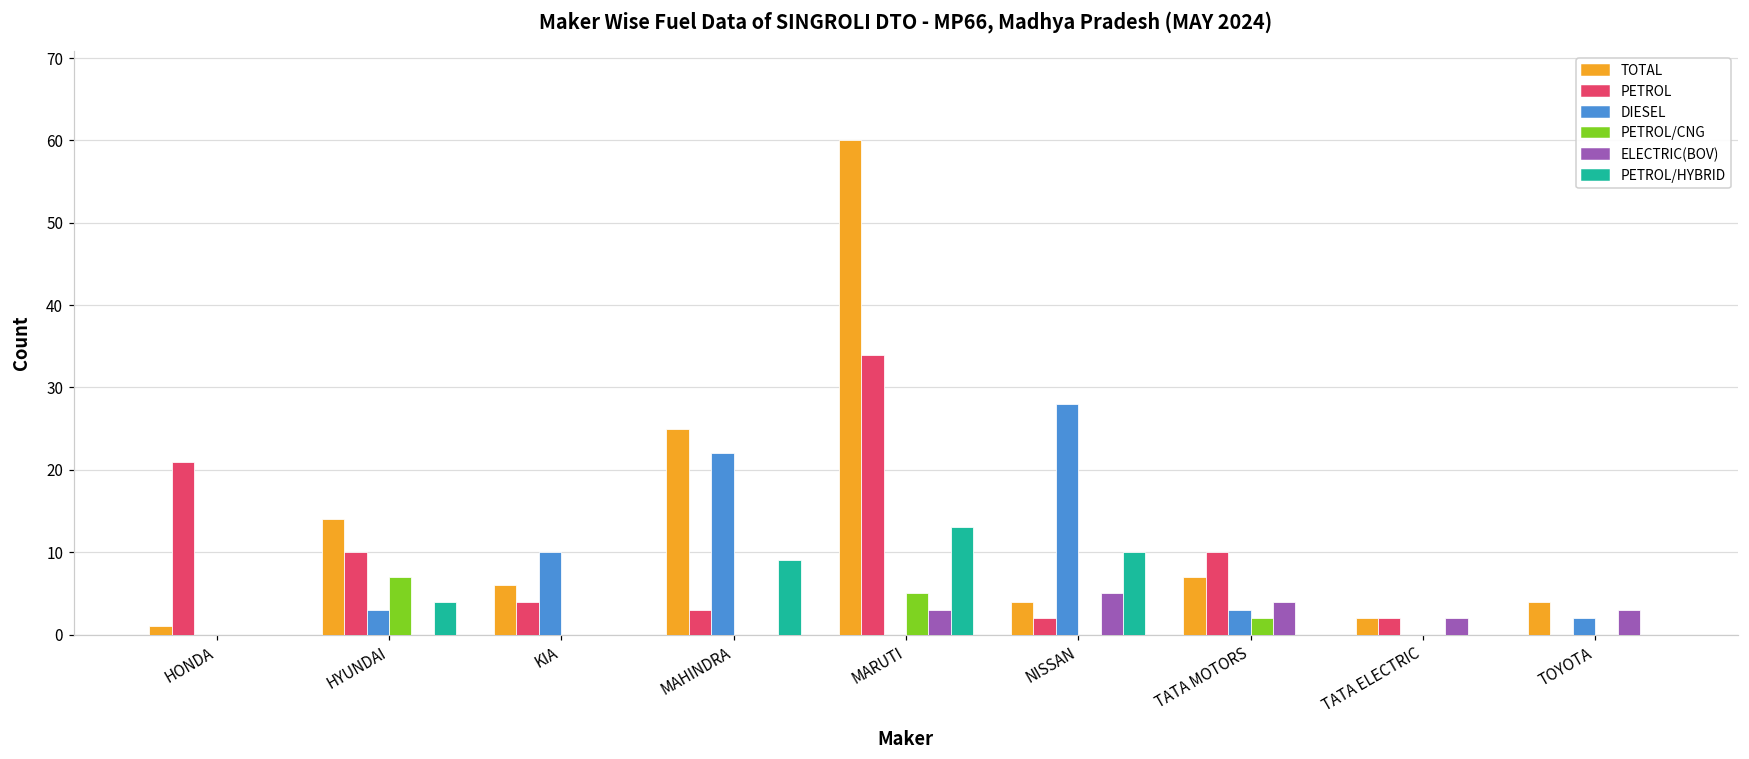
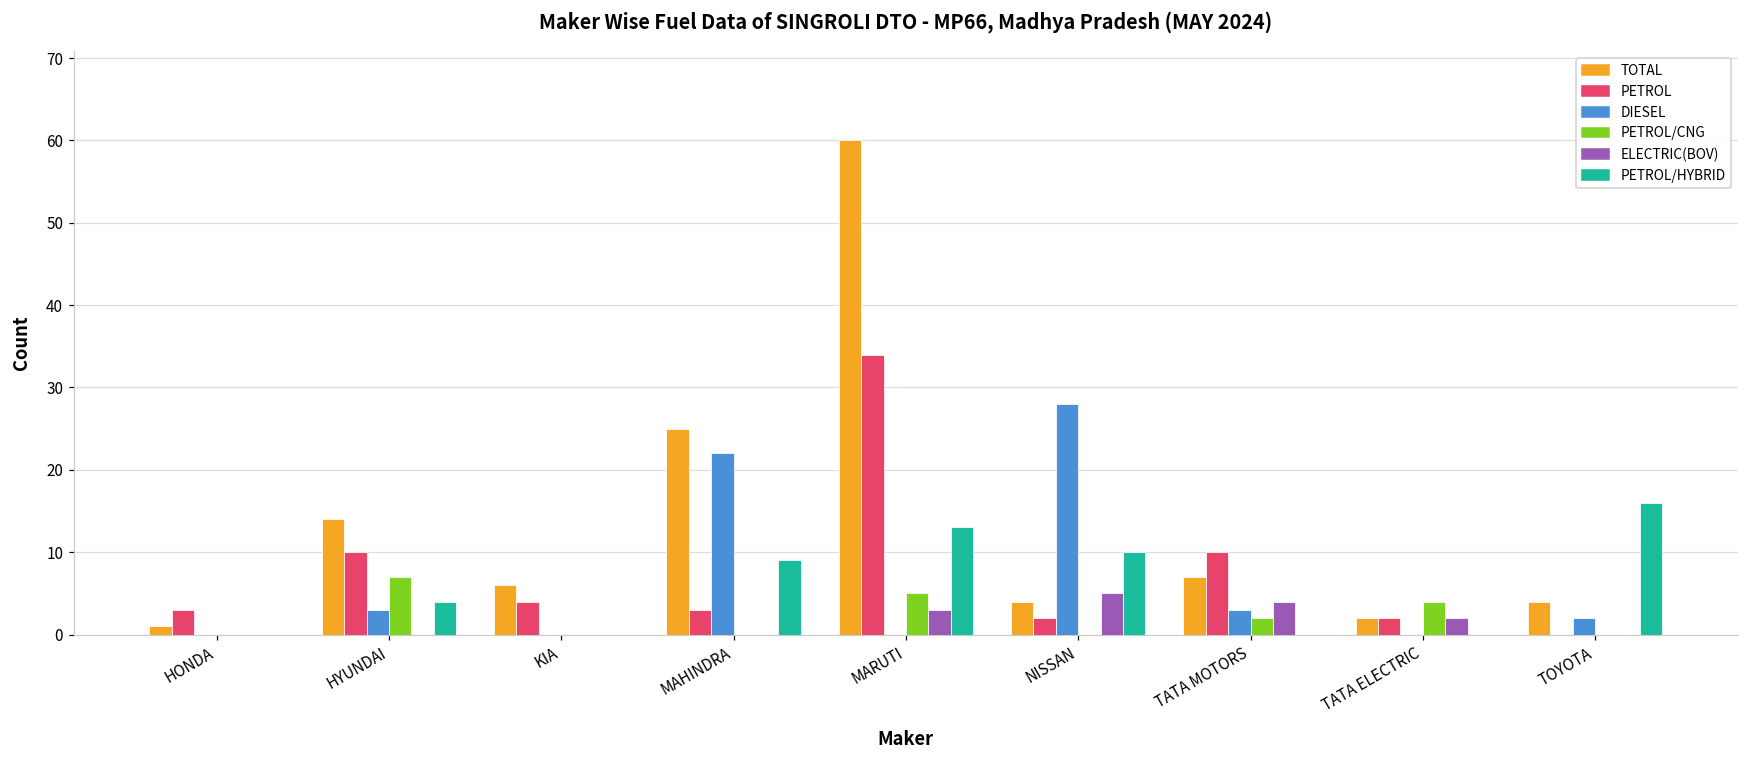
PETROL, HONDA: 21 -> 3
DIESEL, KIA: 10 -> 0
PETROL/CNG, TATA ELECTRIC: 0 -> 4
ELECTRIC(BOV), TOYOTA: 3 -> 0
PETROL/HYBRID, TOYOTA: 0 -> 16
